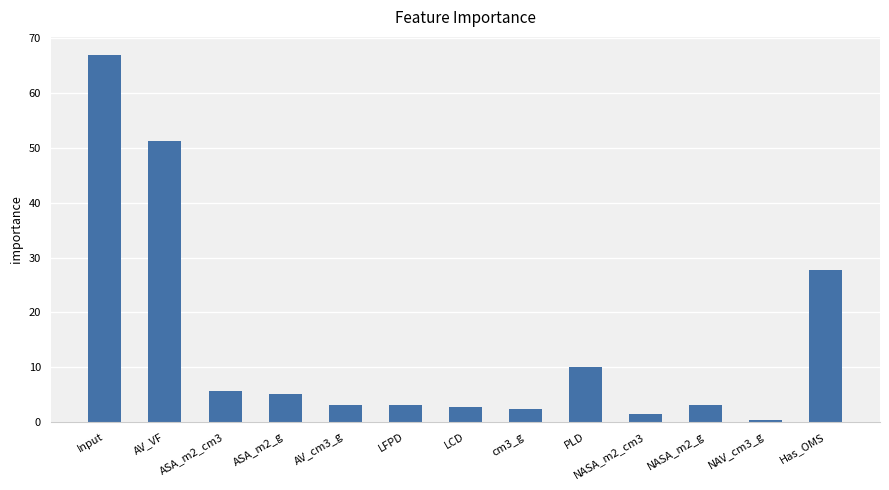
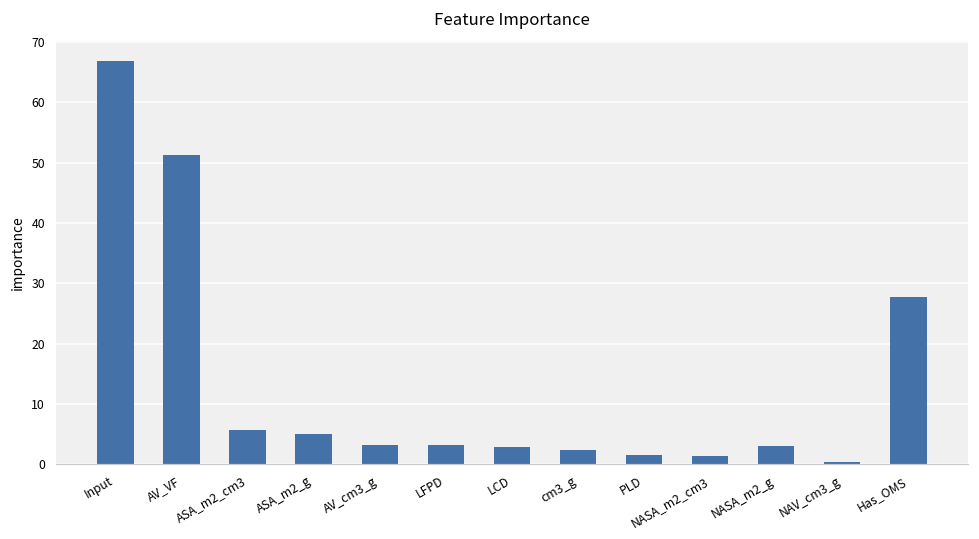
PLD: 10 -> 1
